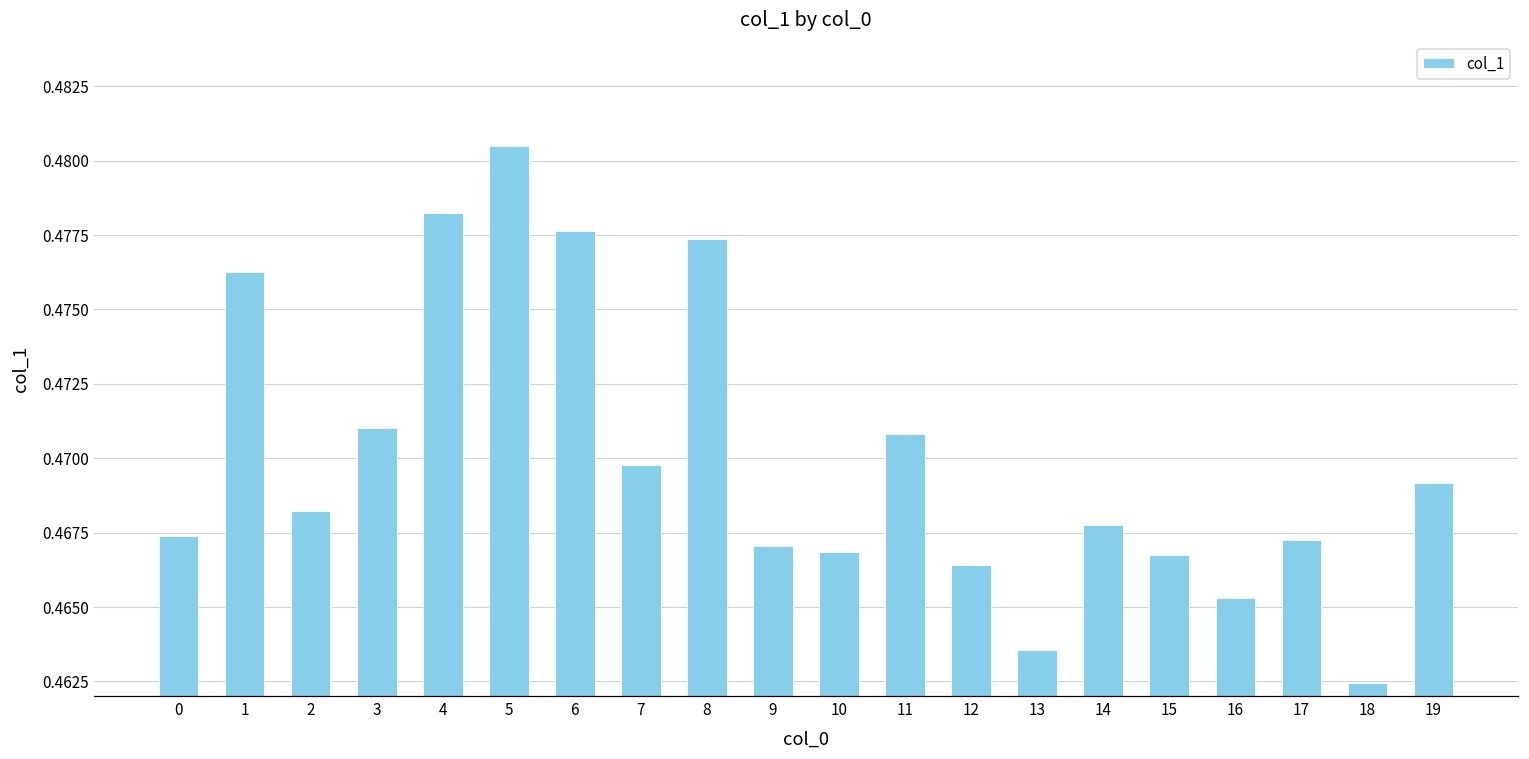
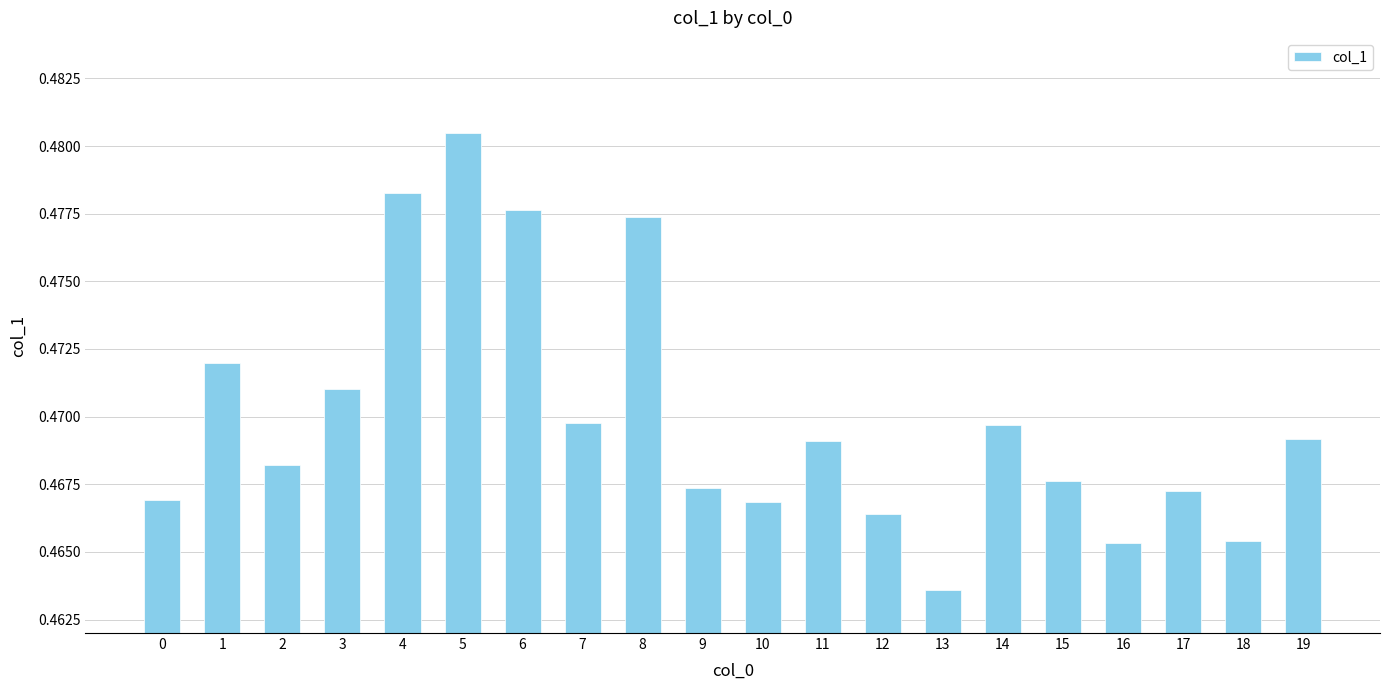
0: 0.4674 -> 0.4669
1: 0.4763 -> 0.4720
9: 0.4671 -> 0.4674
11: 0.4708 -> 0.4691
14: 0.4678 -> 0.4697
15: 0.4667 -> 0.4676
18: 0.4625 -> 0.4654
